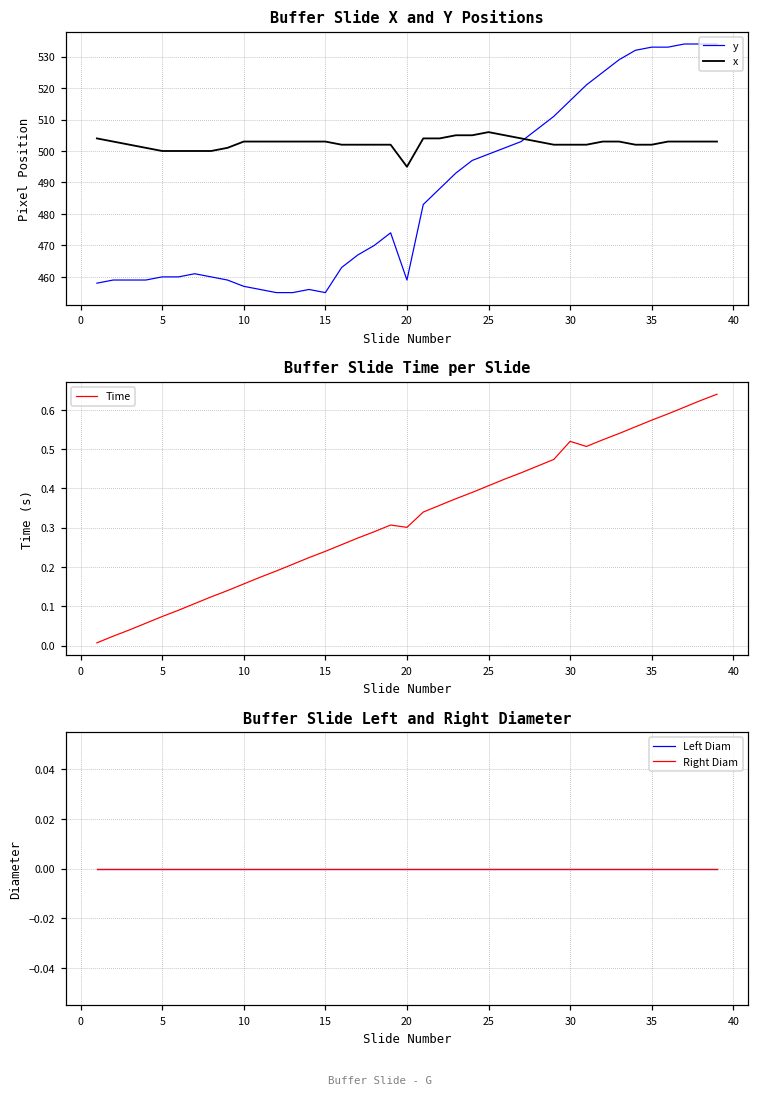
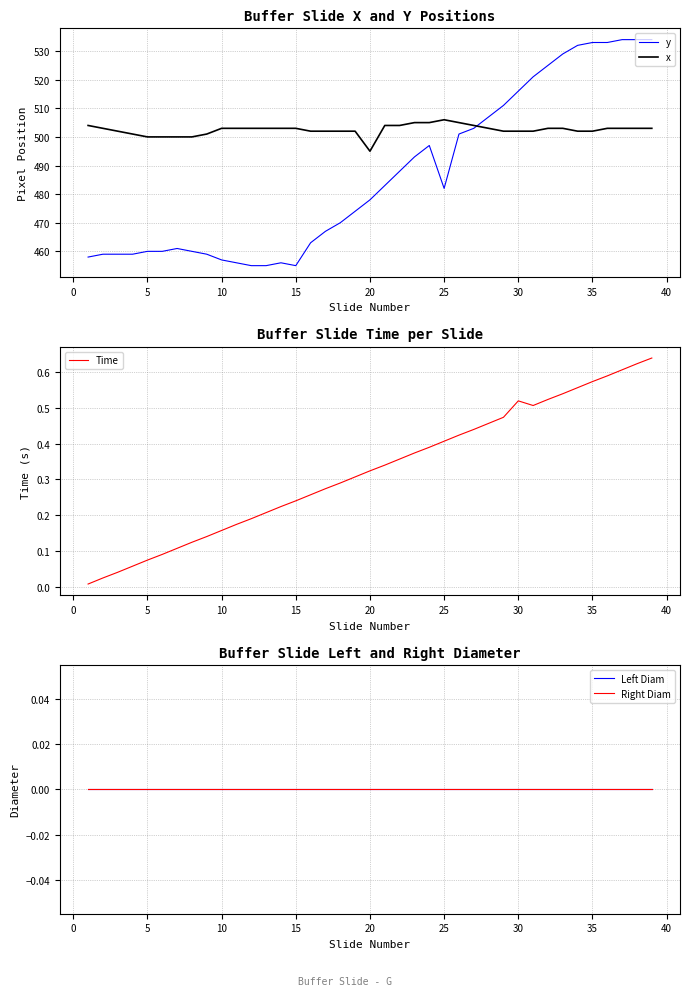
Buffer Slide X and Y Positions, y, 20: 459 -> 478
Buffer Slide X and Y Positions, y, 25: 499 -> 482
Buffer Slide Time per Slide, 20: 0.30 -> 0.32
